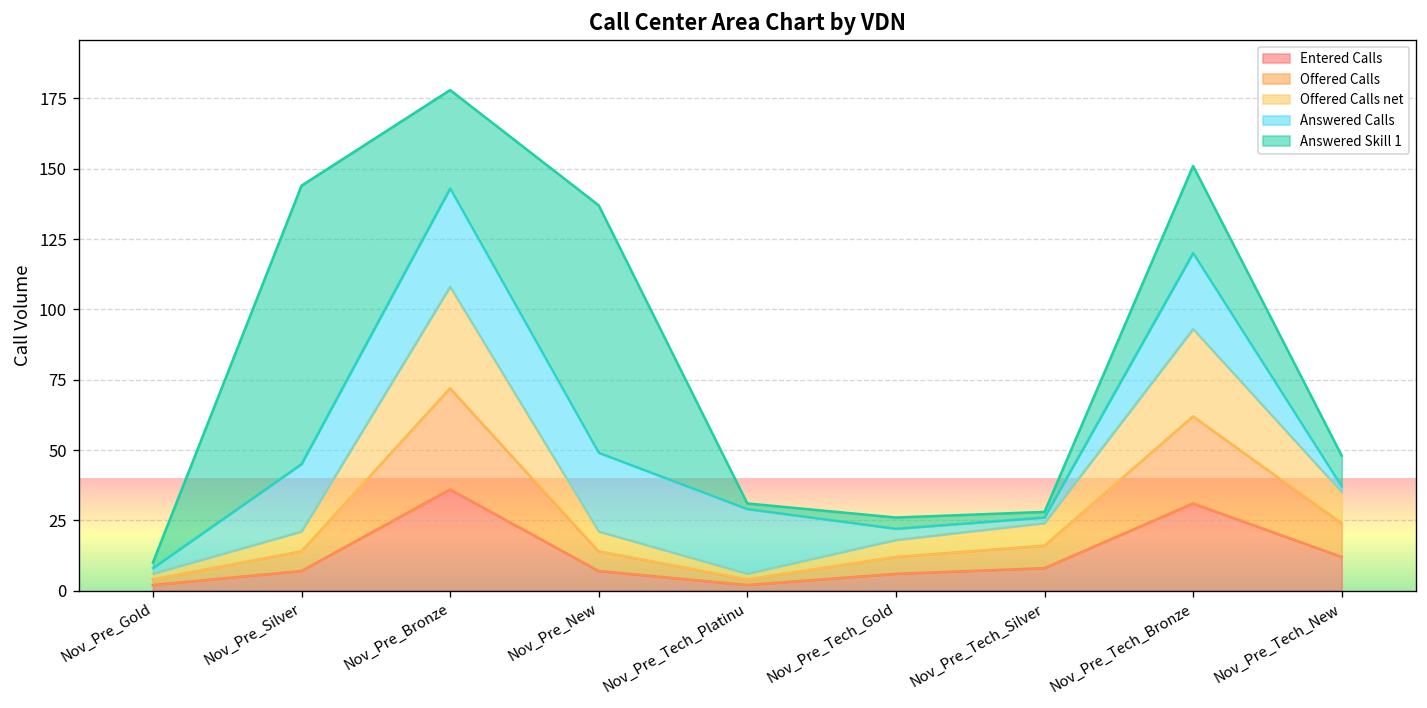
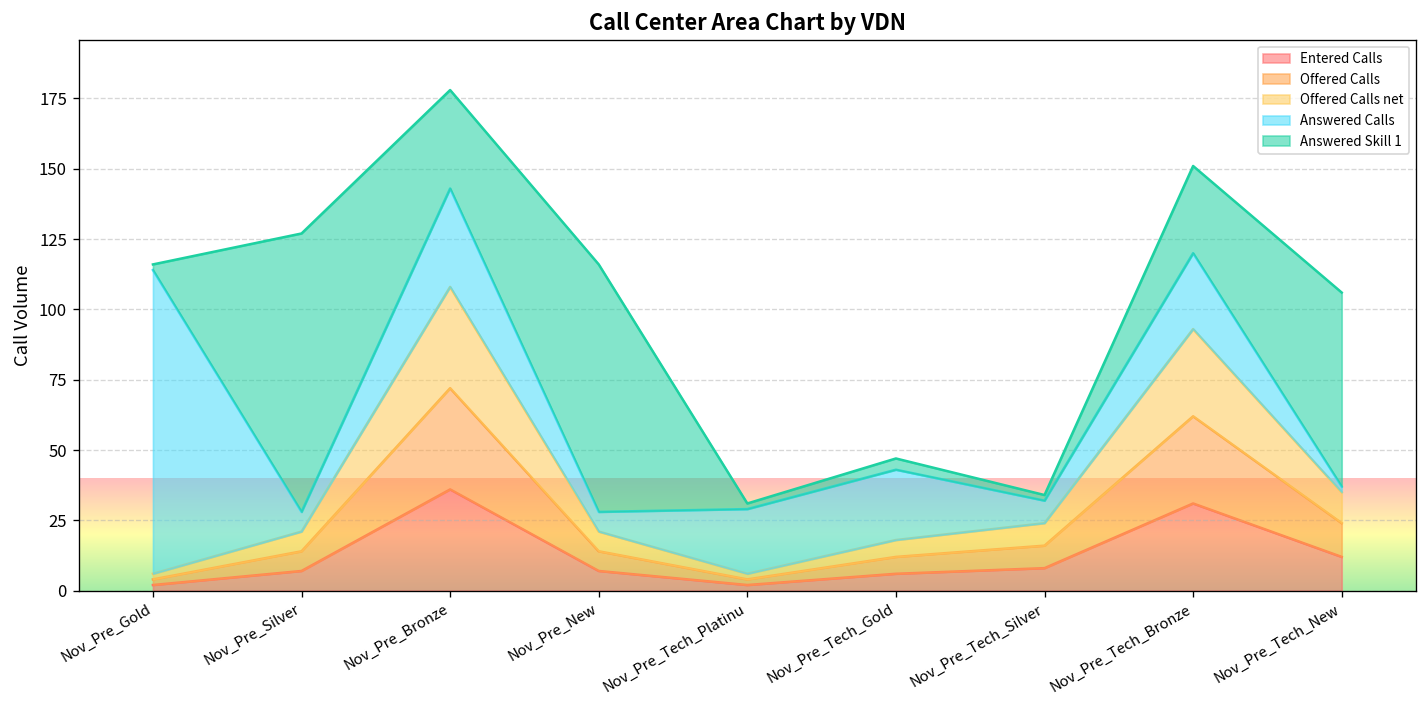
Answered Calls, Nov_Pre_Gold: 2 -> 108
Answered Calls, Nov_Pre_Silver: 24 -> 7
Answered Calls, Nov_Pre_New: 28 -> 7
Answered Calls, Nov_Pre_Tech_Gold: 4 -> 25
Answered Calls, Nov_Pre_Tech_Silver: 2 -> 8
Answered Skill 1, Nov_Pre_Tech_New: 11 -> 69
